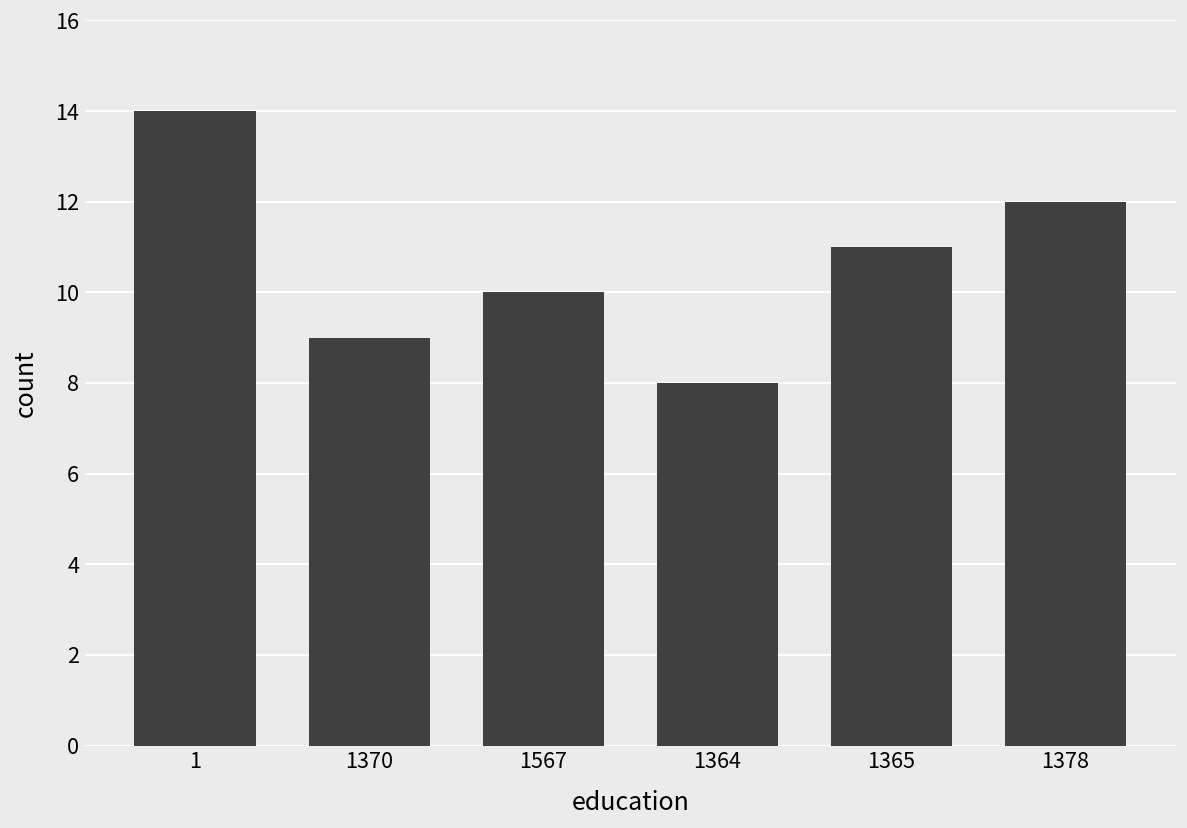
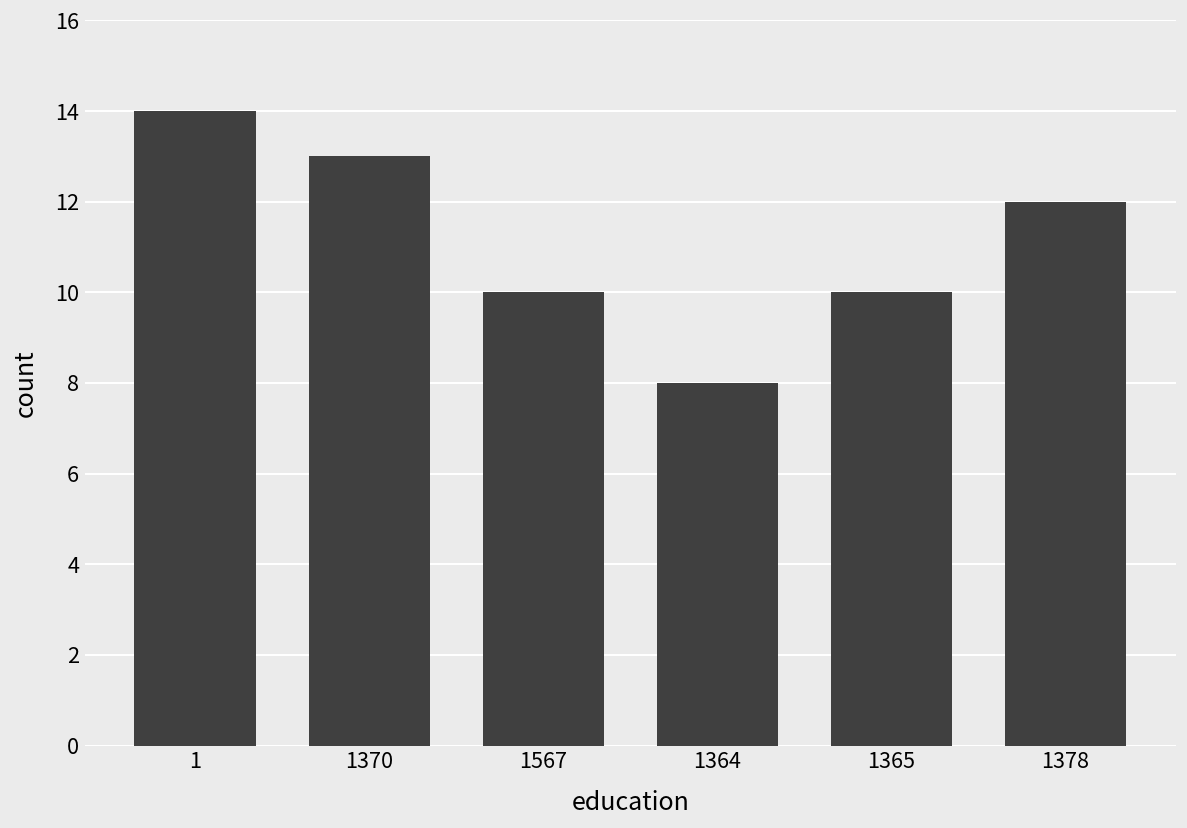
1370: 9 -> 13
1365: 11 -> 10
